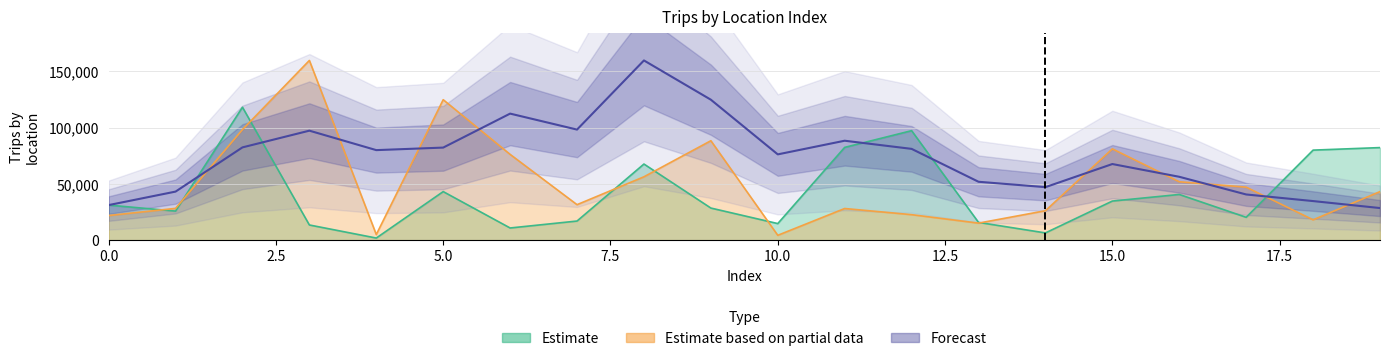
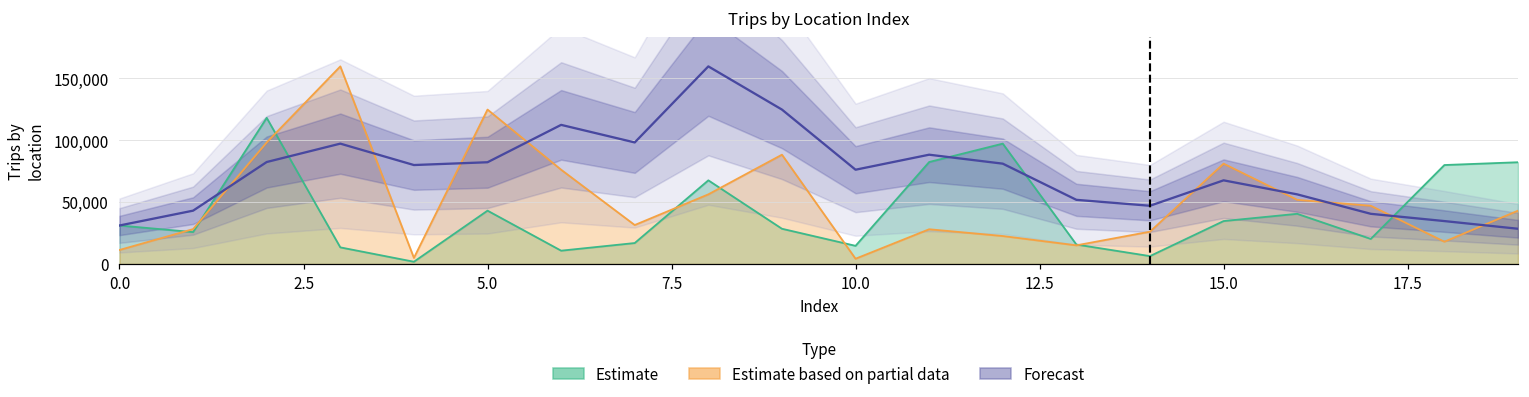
Estimate based on partial data, 0.0: 22,000 -> 11,000
